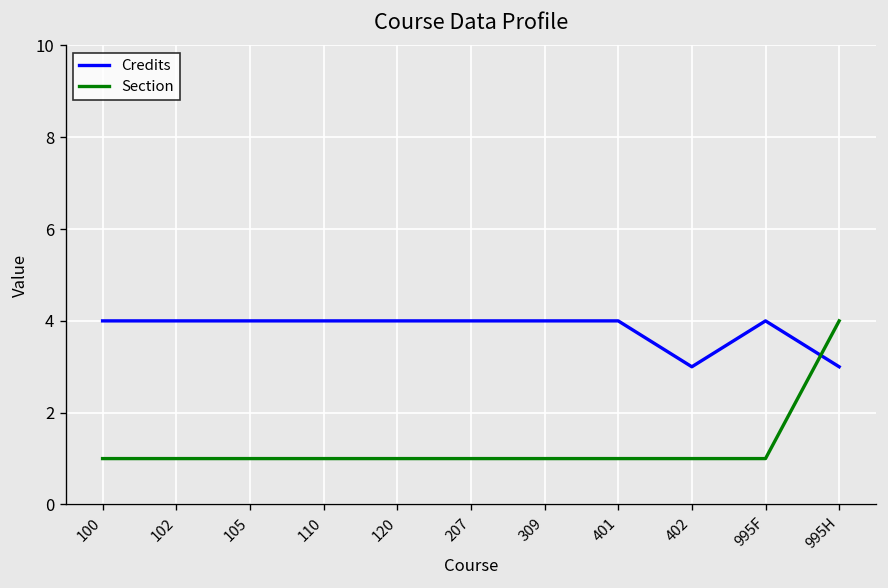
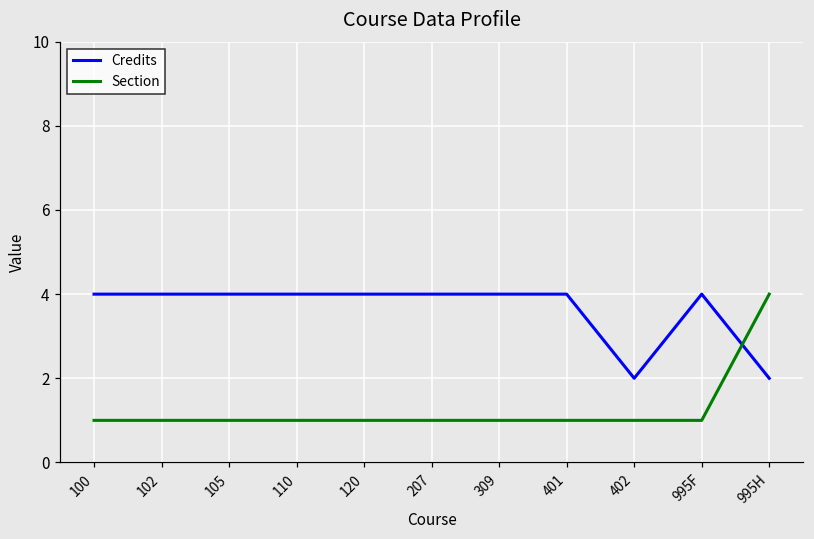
Credits, 402: 3 -> 2
Credits, 995H: 3 -> 2
